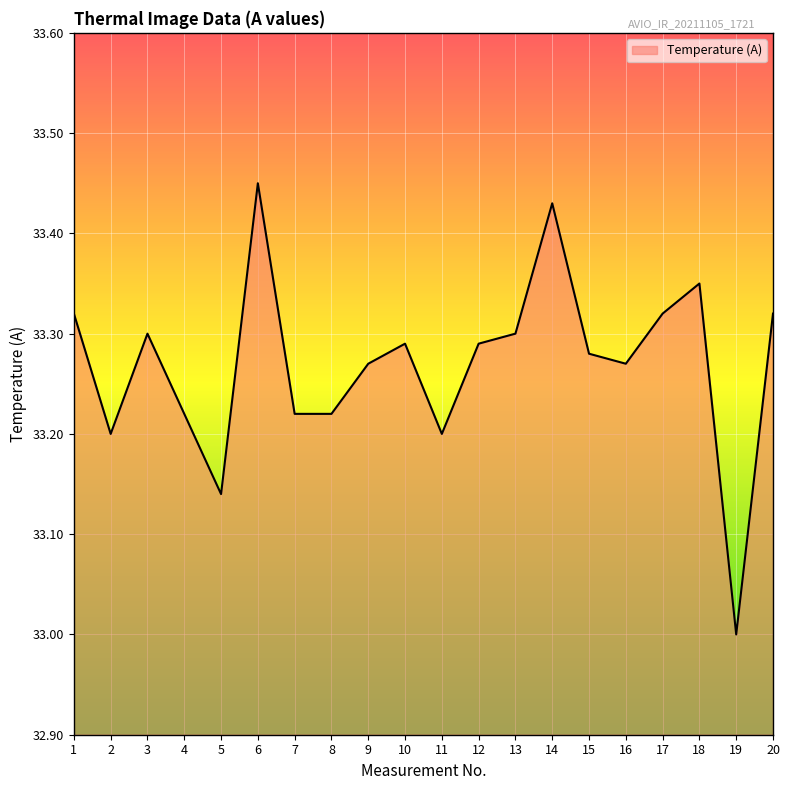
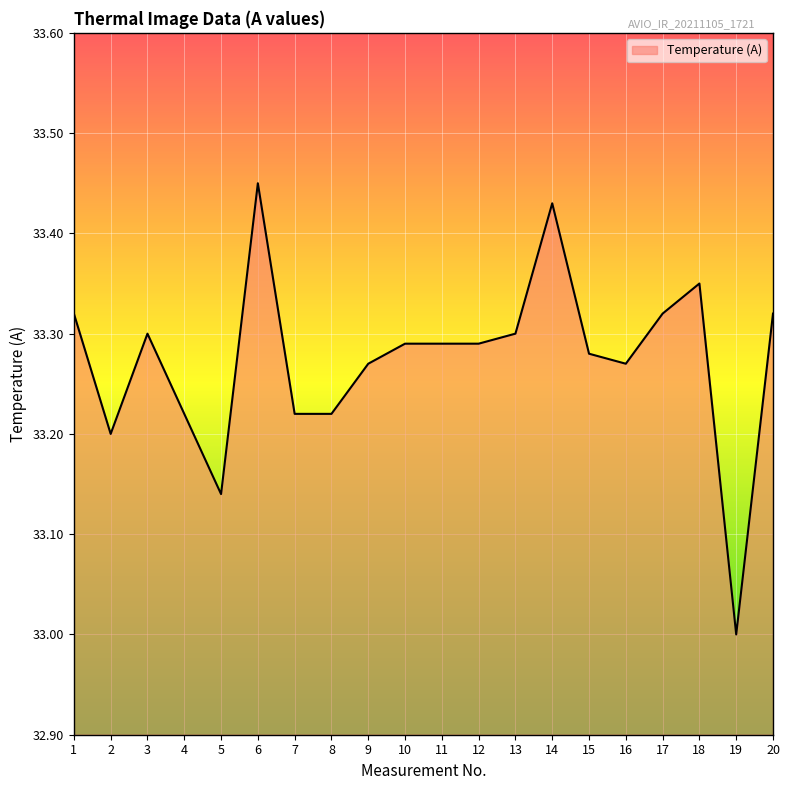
11: 33.20 -> 33.29
